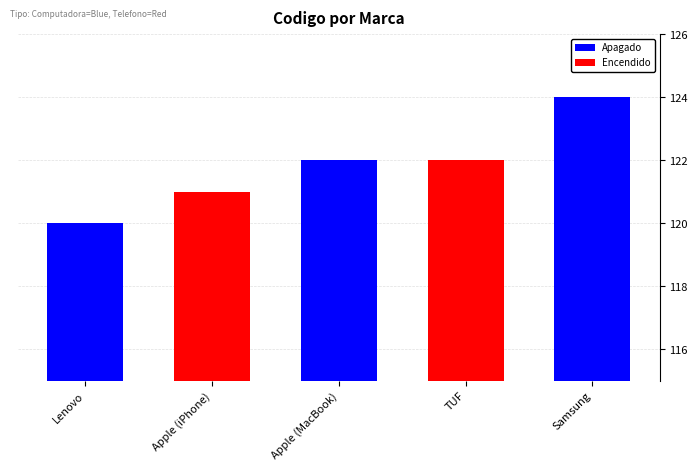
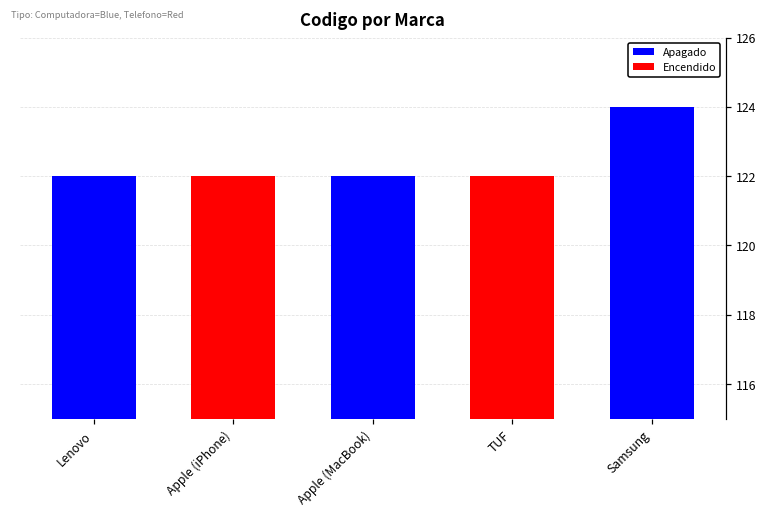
Lenovo: 120 -> 122
Apple (iPhone): 121 -> 122
